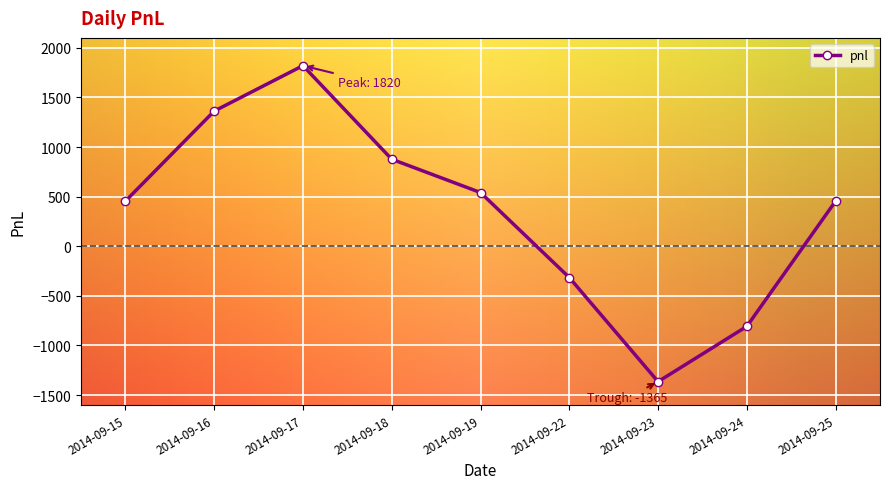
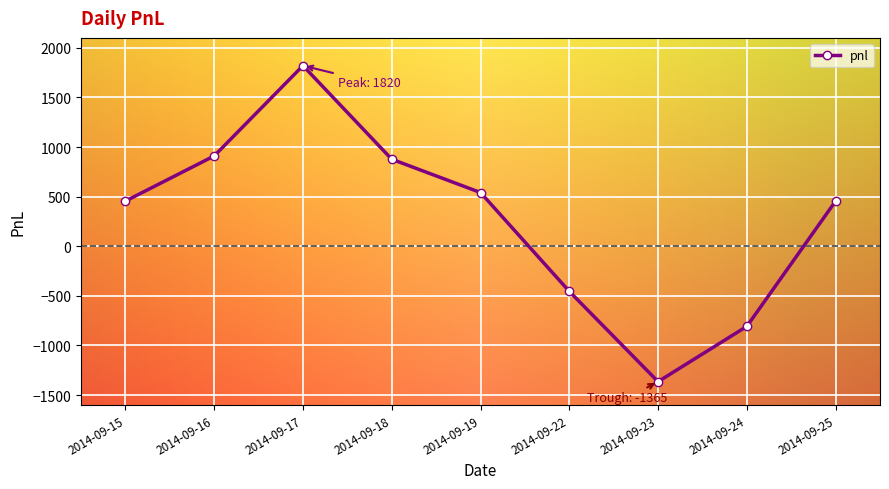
2014-09-16: 1400 -> 900
2014-09-22: -300 -> -500
